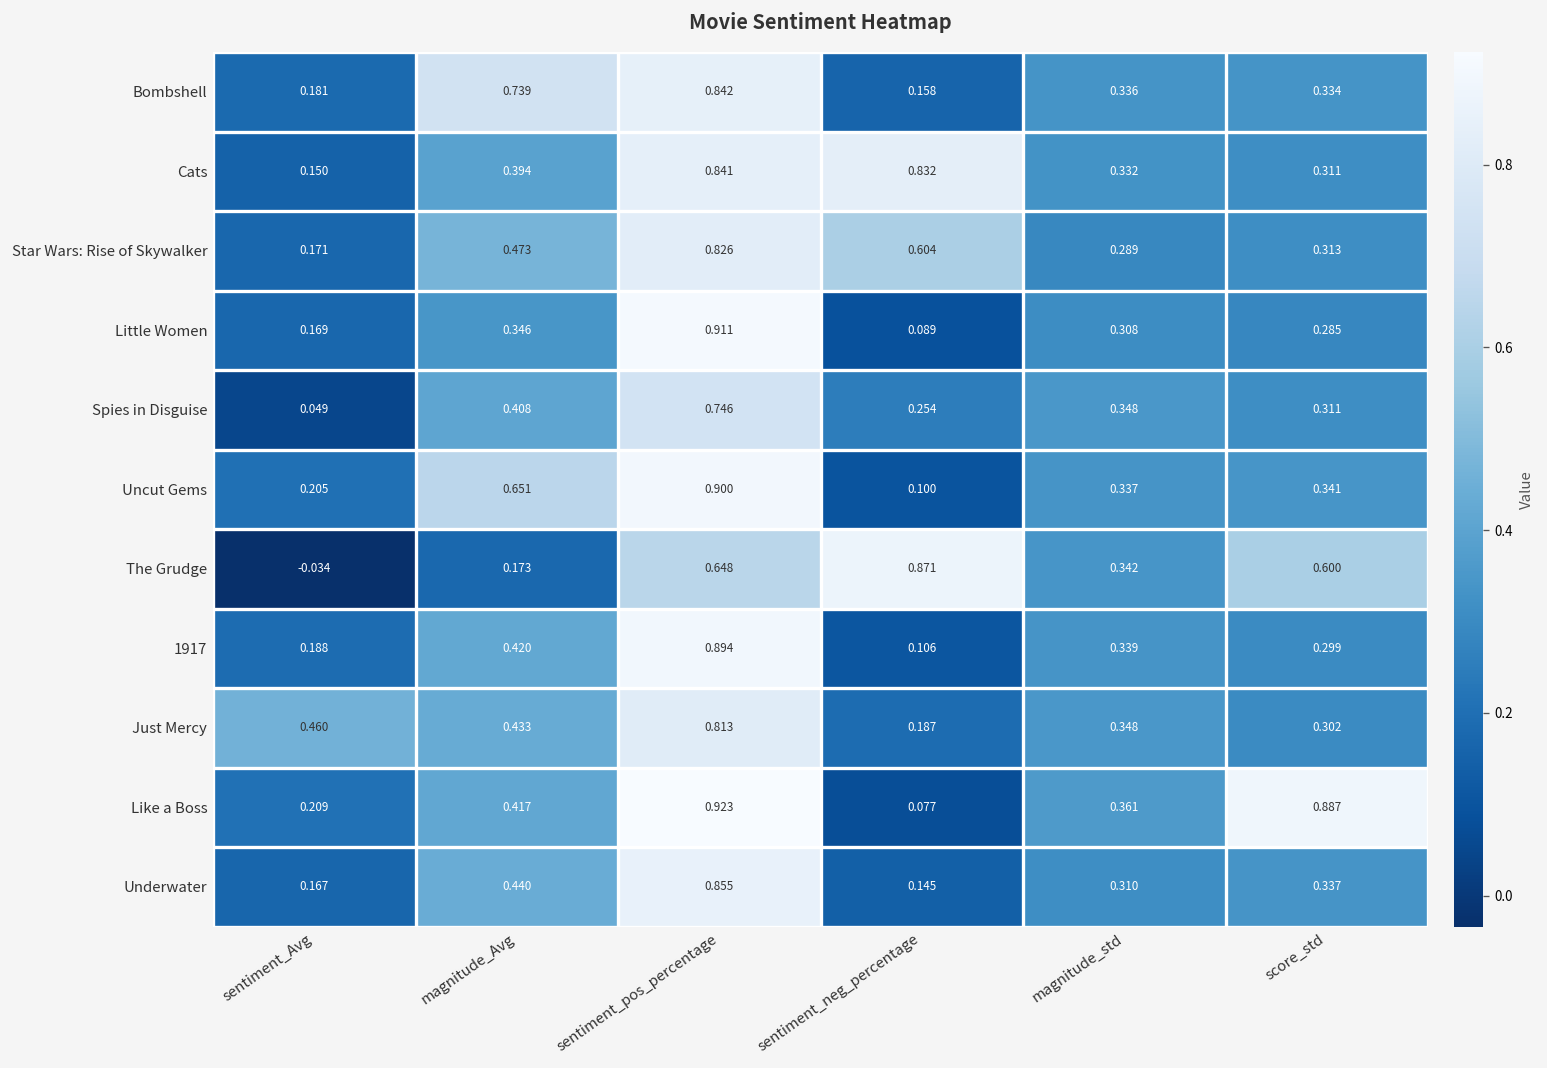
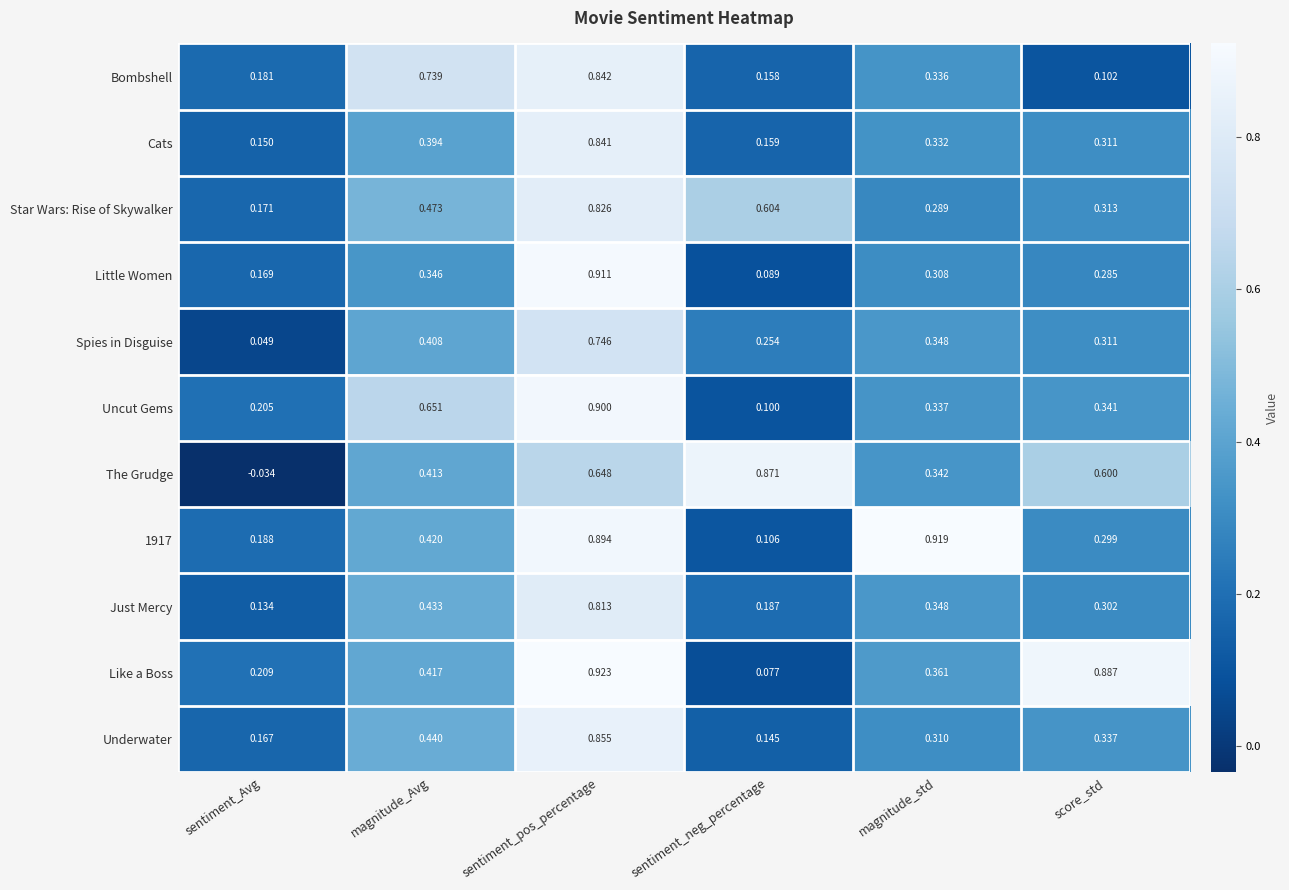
Bombshell, score_std: 0.334 -> 0.102
Cats, sentiment_neg_percentage: 0.832 -> 0.159
The Grudge, magnitude_Avg: 0.173 -> 0.413
1917, magnitude_std: 0.339 -> 0.919
Just Mercy, sentiment_Avg: 0.460 -> 0.134
